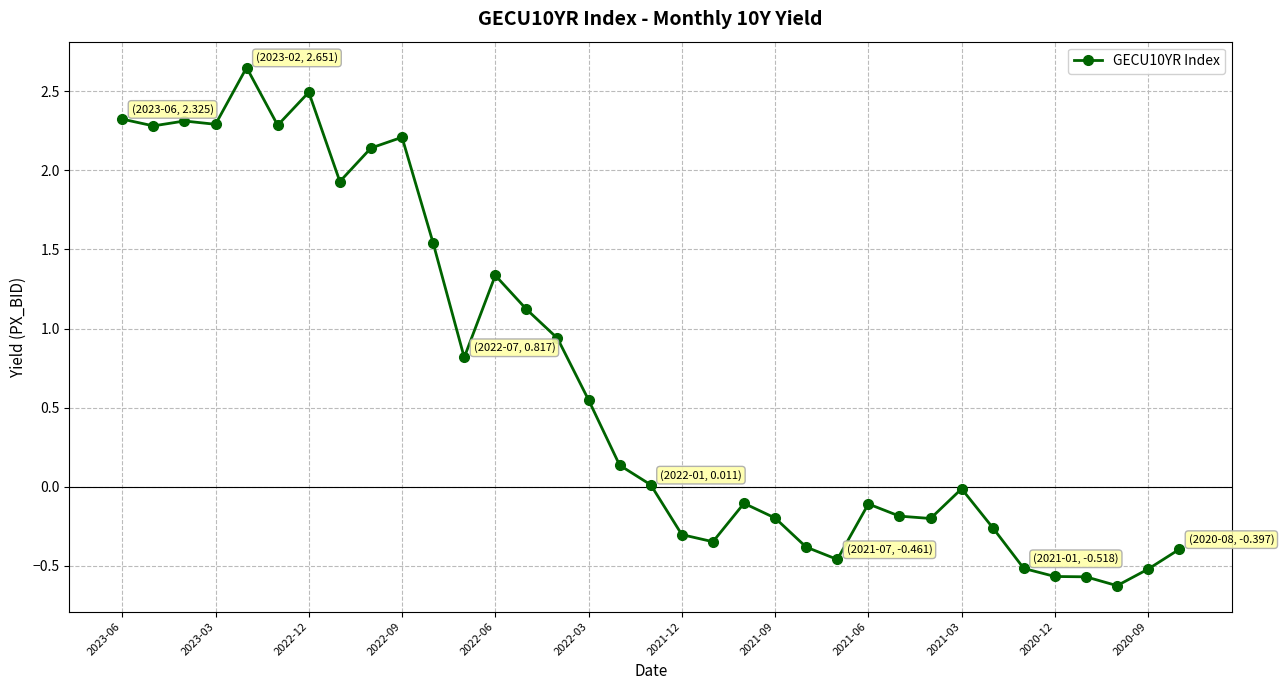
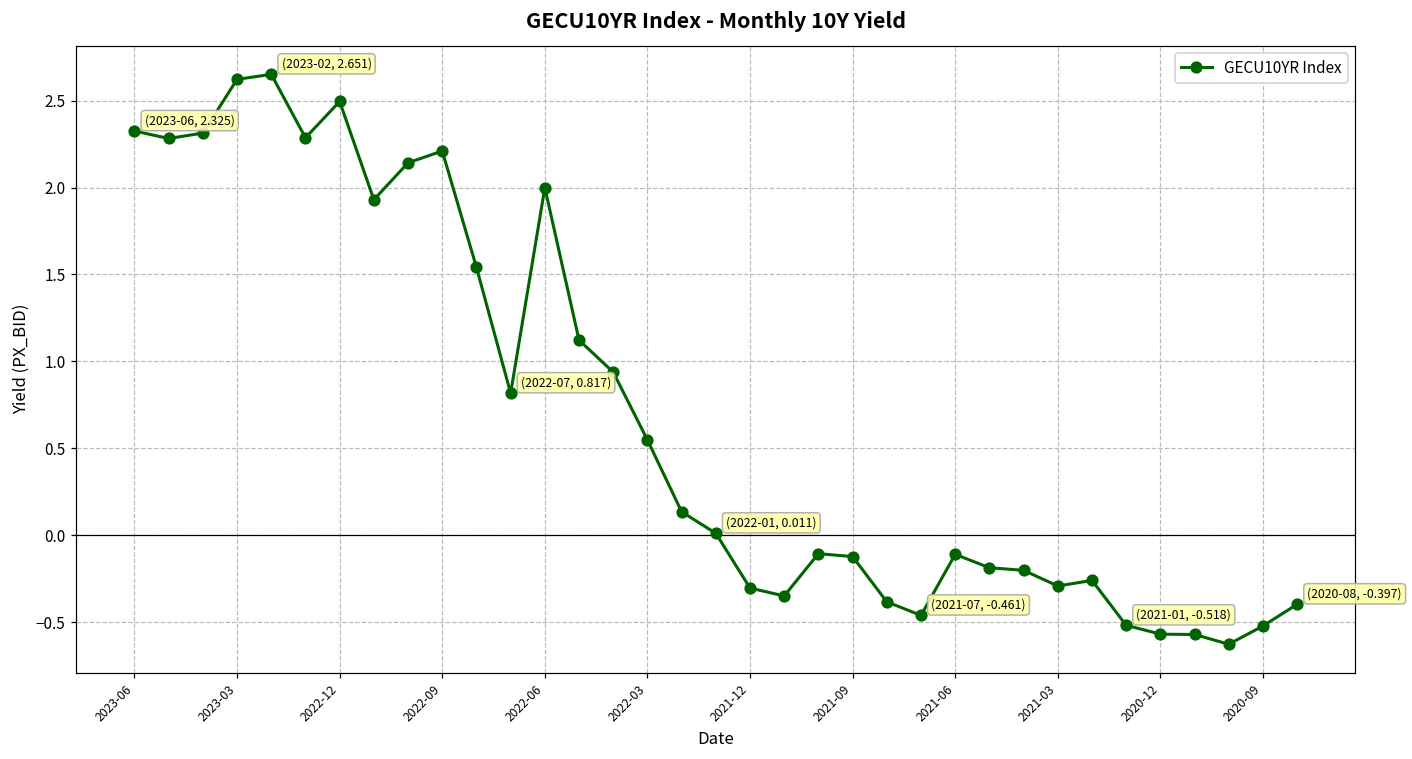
2023-03: 2.29 -> 2.62
2022-06: 1.34 -> 2.00
2021-09: -0.20 -> -0.12
2021-03: -0.01 -> -0.29
